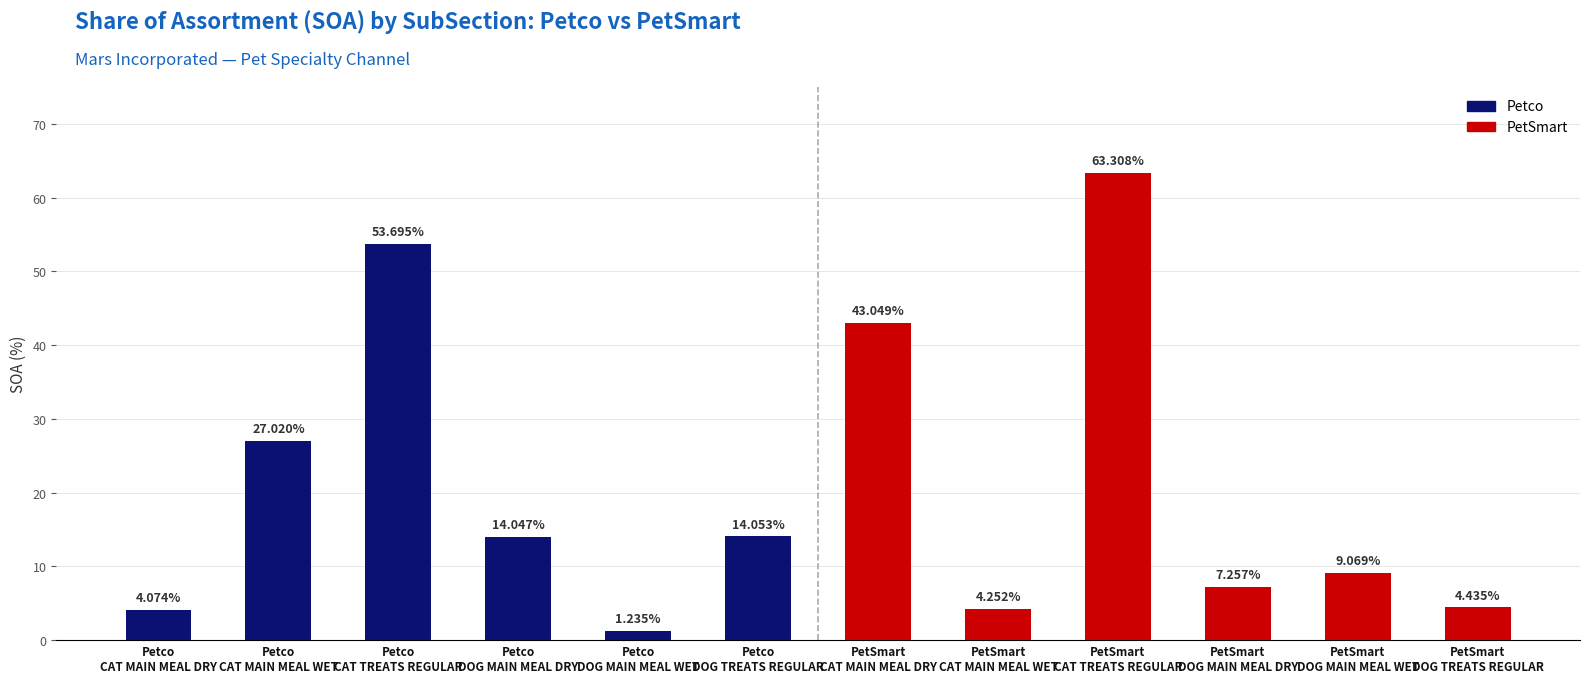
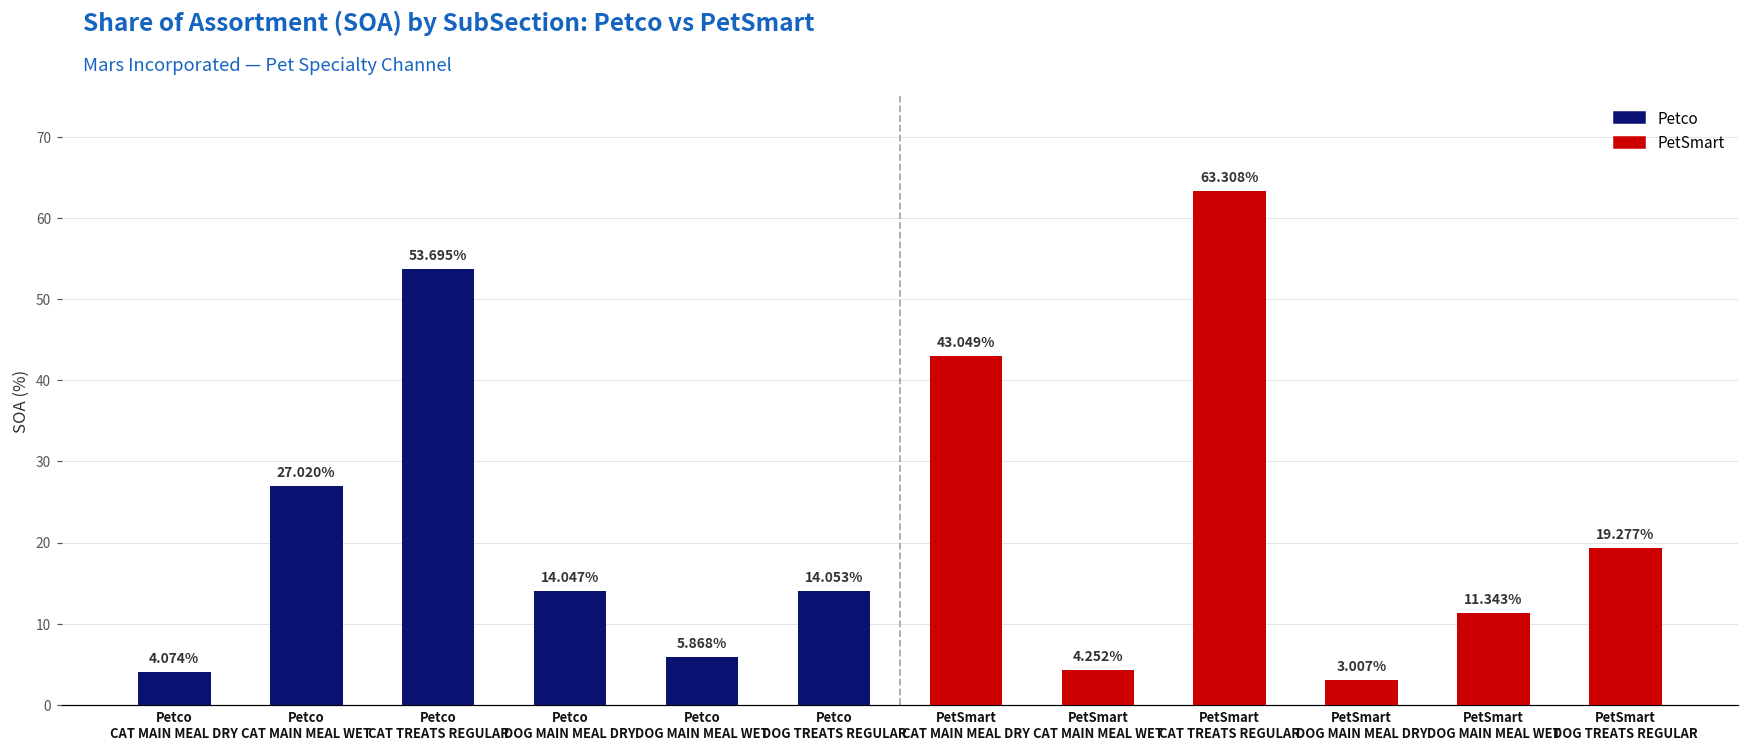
Petco DOG MAIN MEAL WET: 1.235% -> 5.868%
PetSmart DOG MAIN MEAL DRY: 7.257% -> 3.007%
PetSmart DOG MAIN MEAL WET: 9.069% -> 11.343%
PetSmart DOG TREATS REGULAR: 4.435% -> 19.277%
